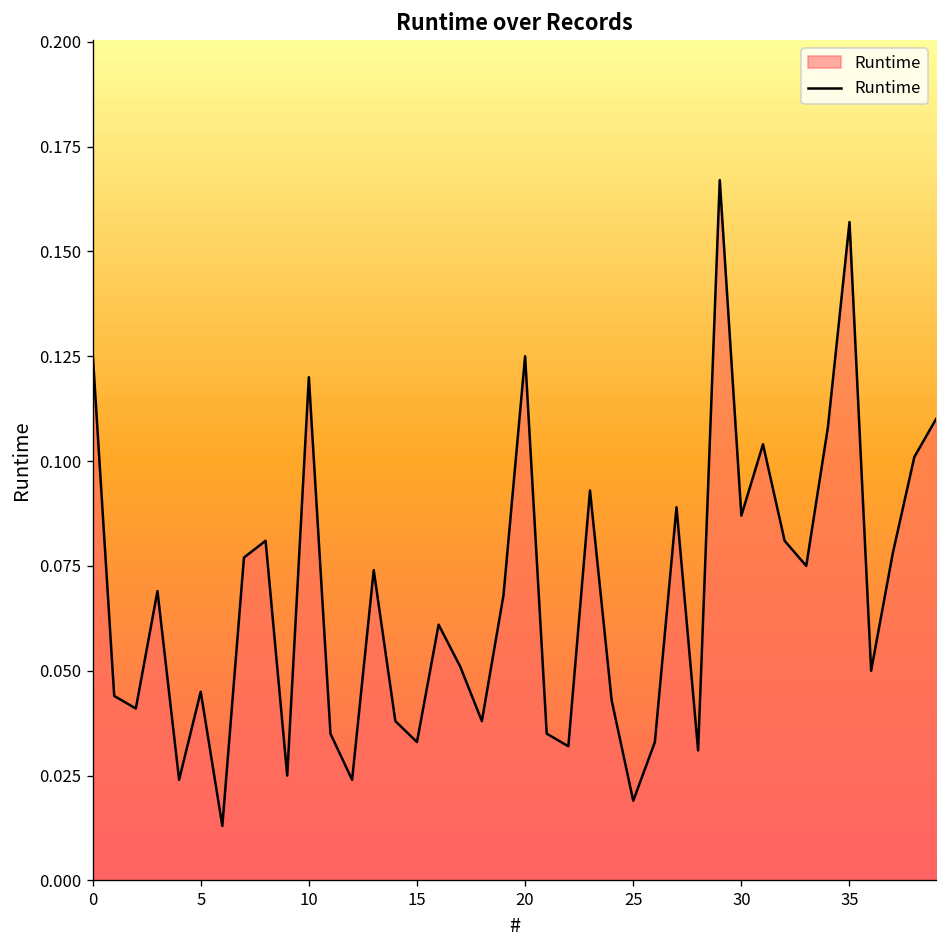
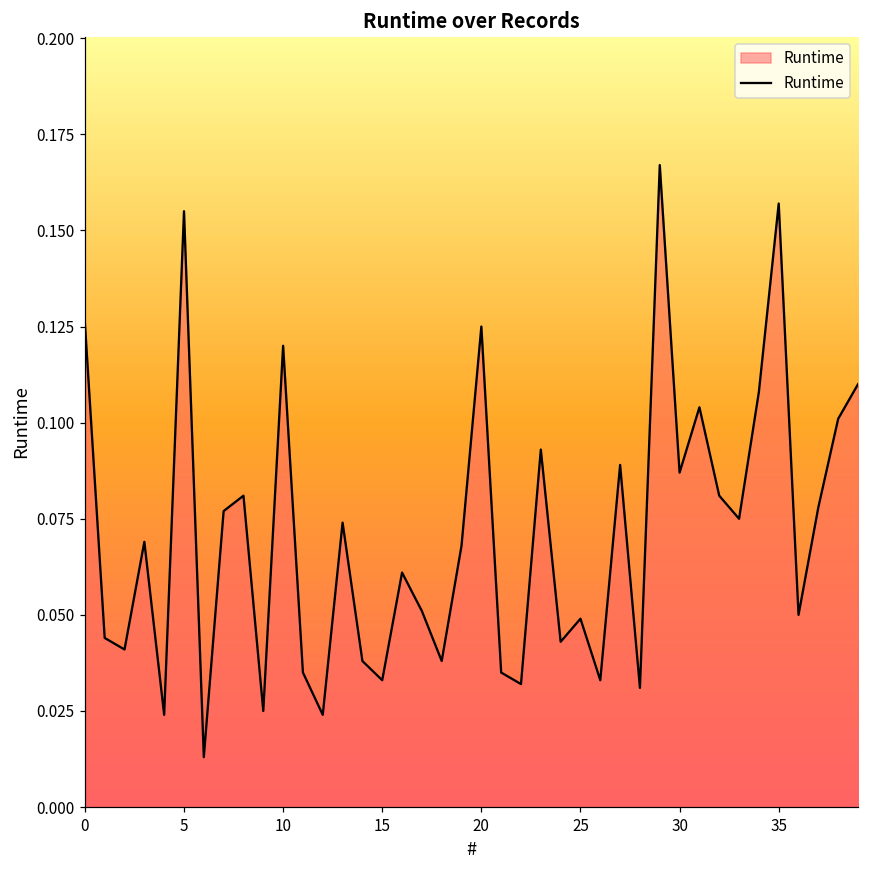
5: 0.045 -> 0.155
25: 0.019 -> 0.049
